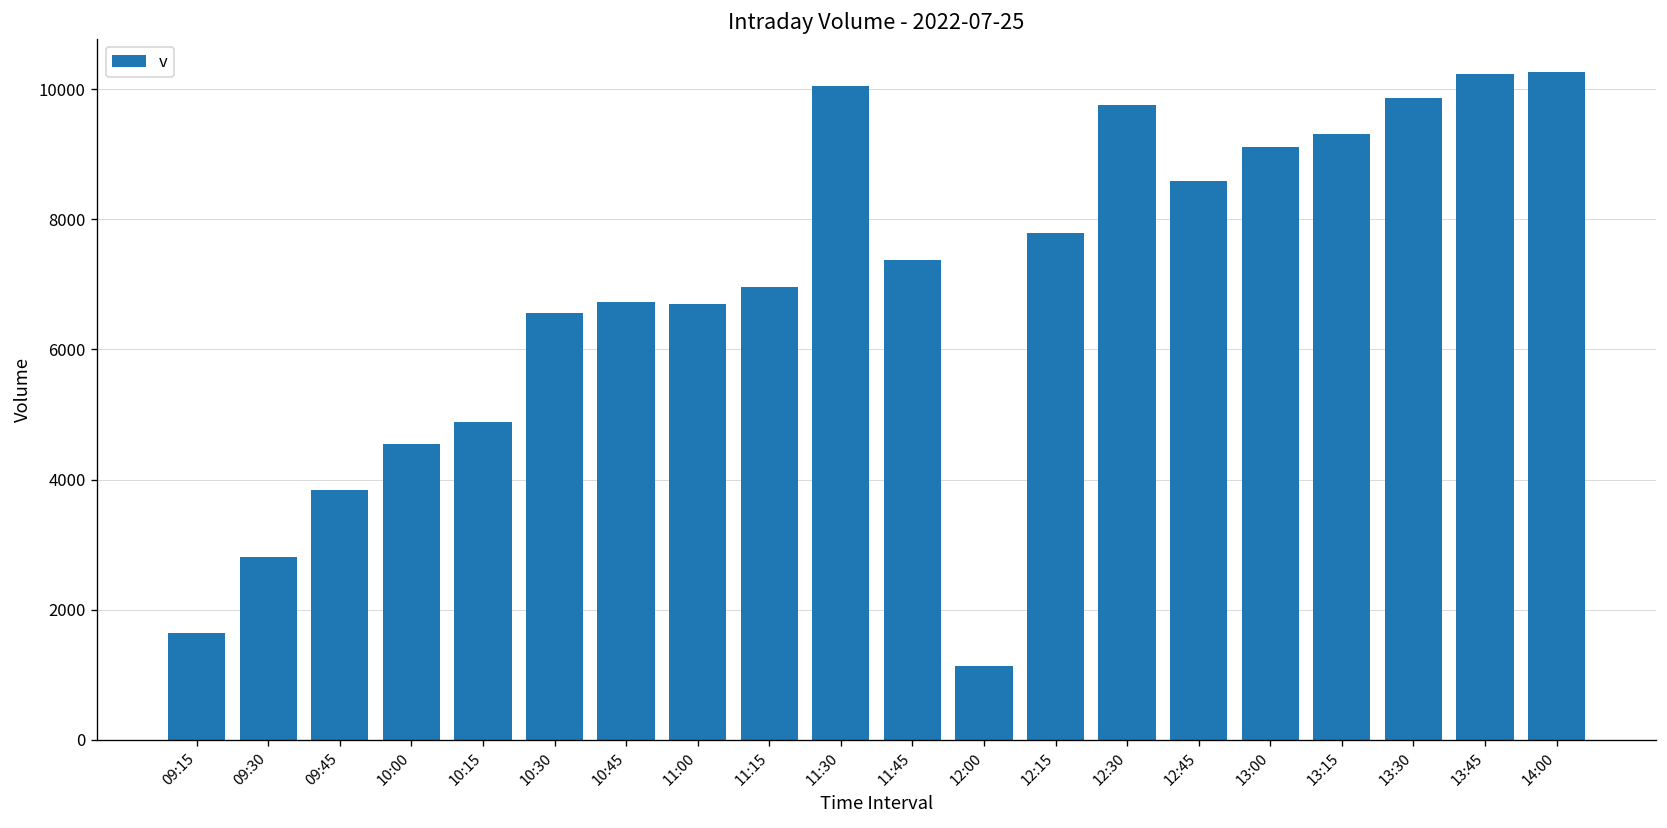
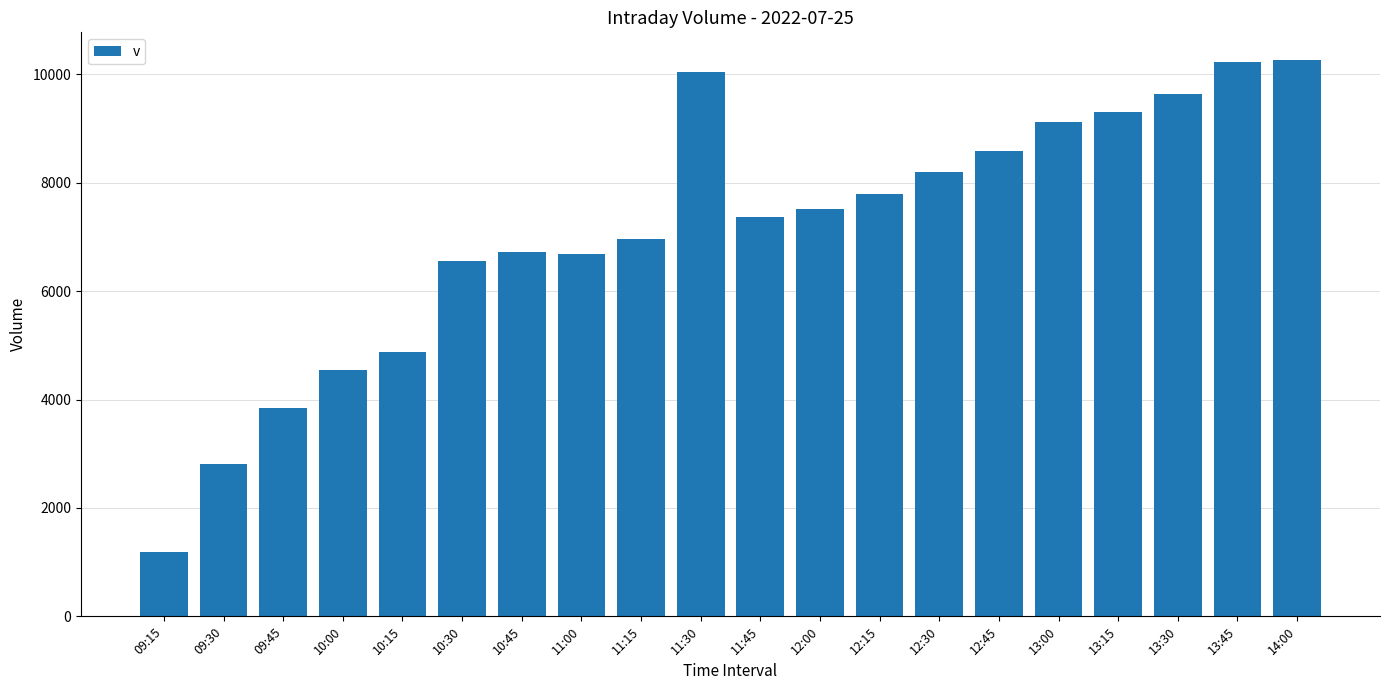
09:15: 1600 -> 1200
12:00: 1100 -> 7500
12:30: 9800 -> 8200
13:30: 9900 -> 9600
